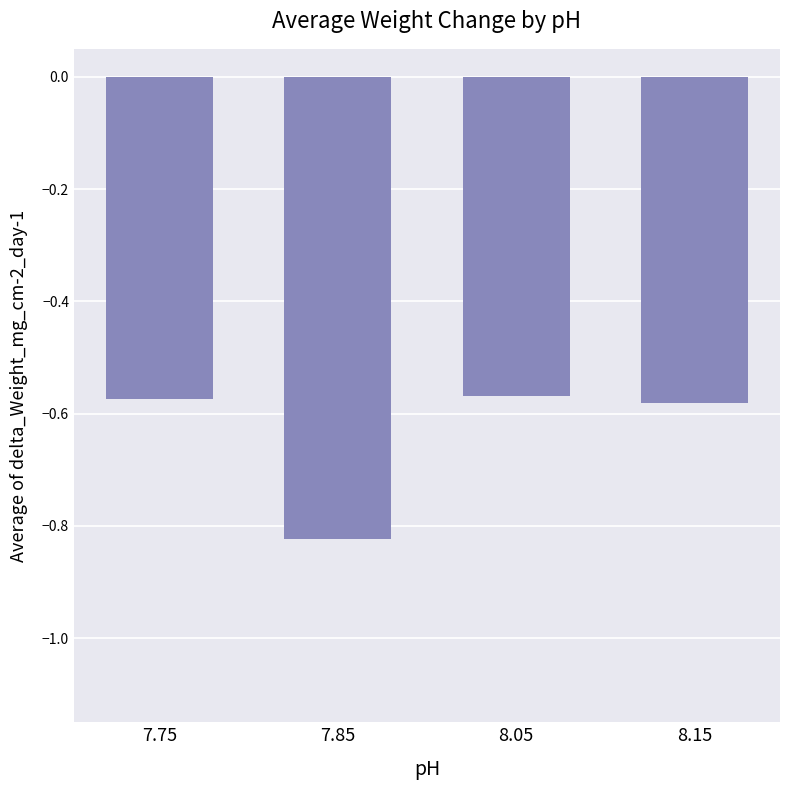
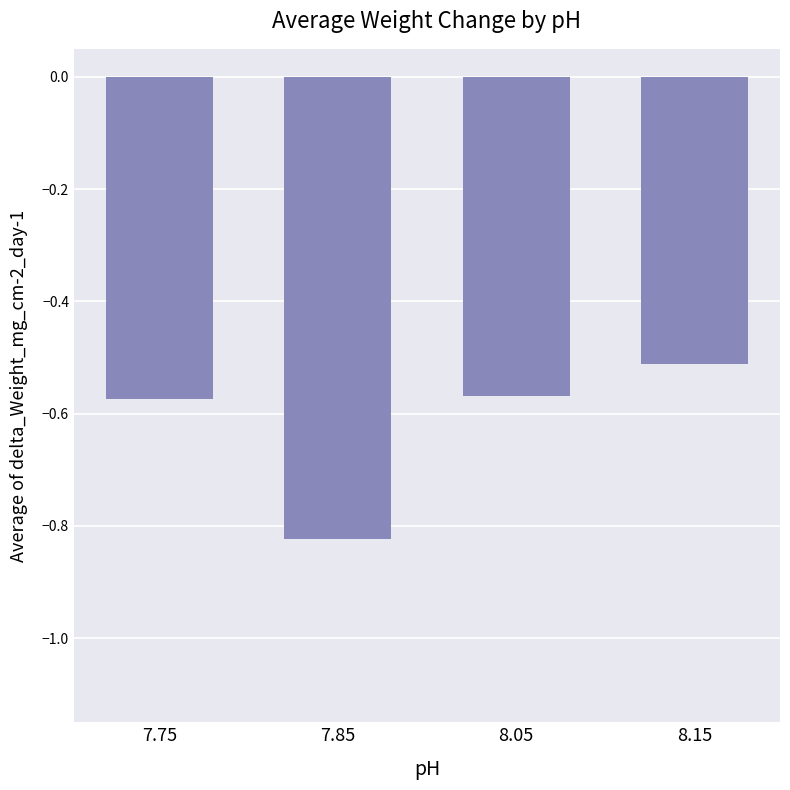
8.15: -0.58 -> -0.51
